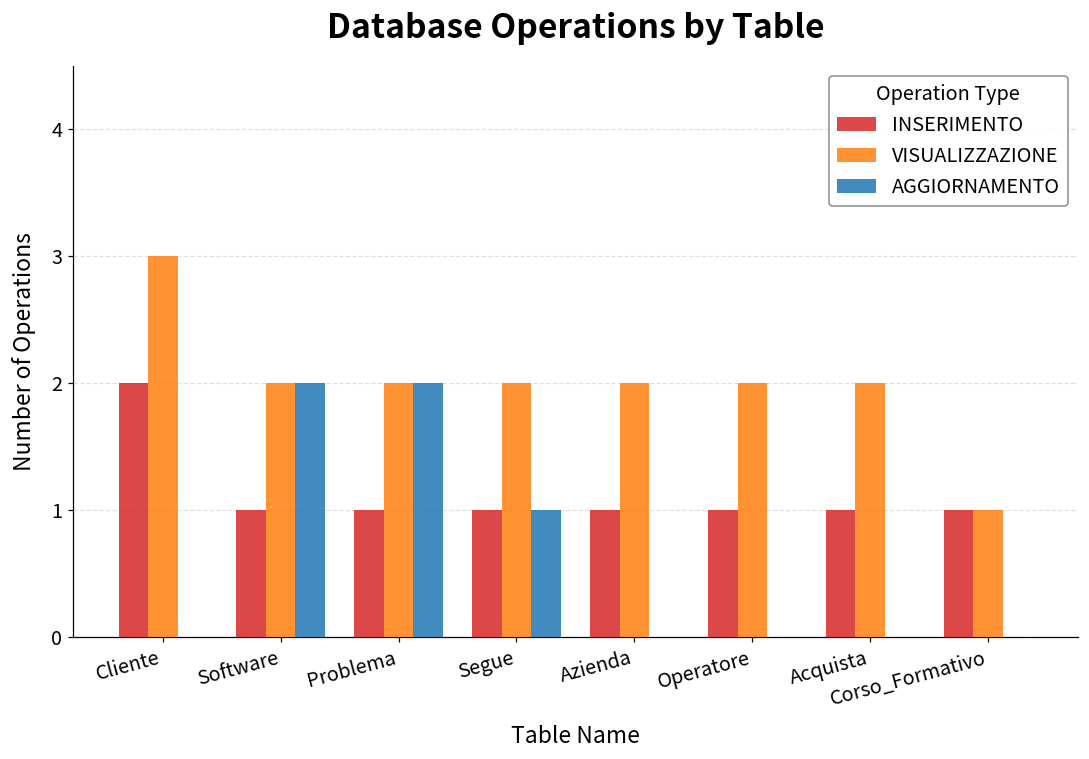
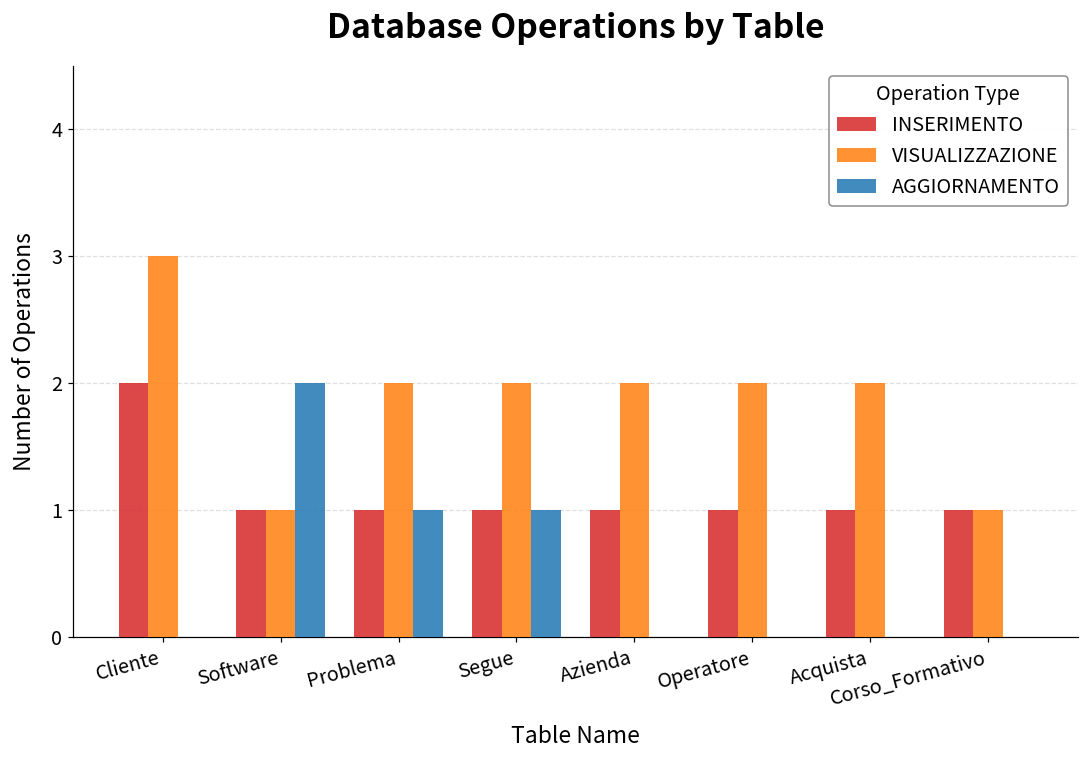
VISUALIZZAZIONE, Software: 2 -> 1
AGGIORNAMENTO, Problema: 2 -> 1
